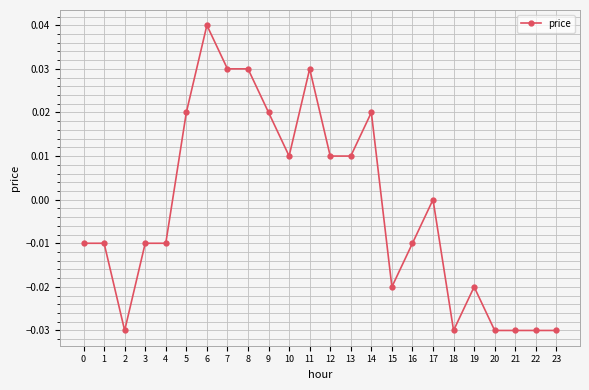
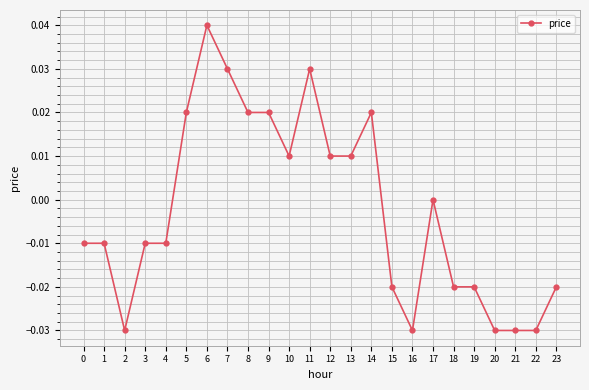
8: 0.03 -> 0.02
16: -0.01 -> -0.03
18: -0.03 -> -0.02
23: -0.03 -> -0.02
